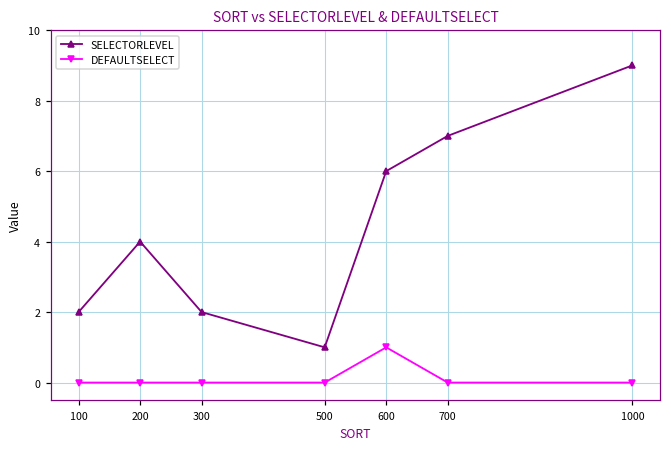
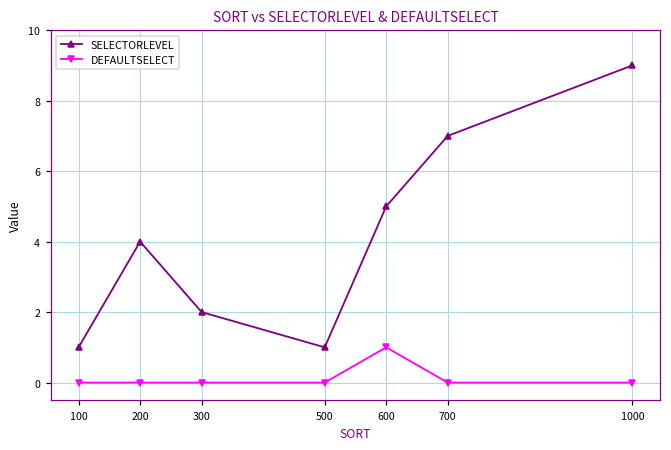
SELECTORLEVEL, 100: 2 -> 1
SELECTORLEVEL, 600: 6 -> 5
